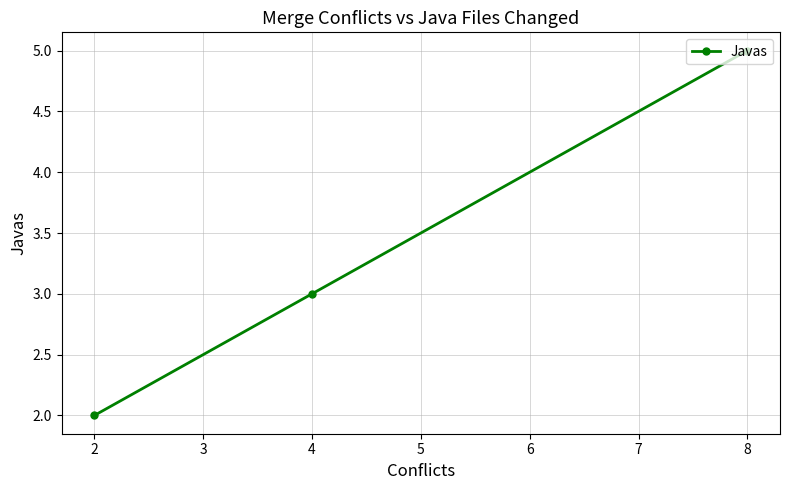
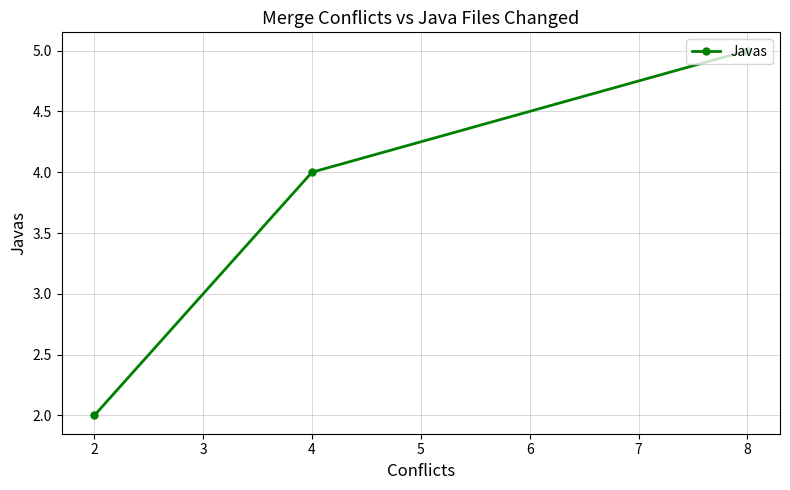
4: 3 -> 4
